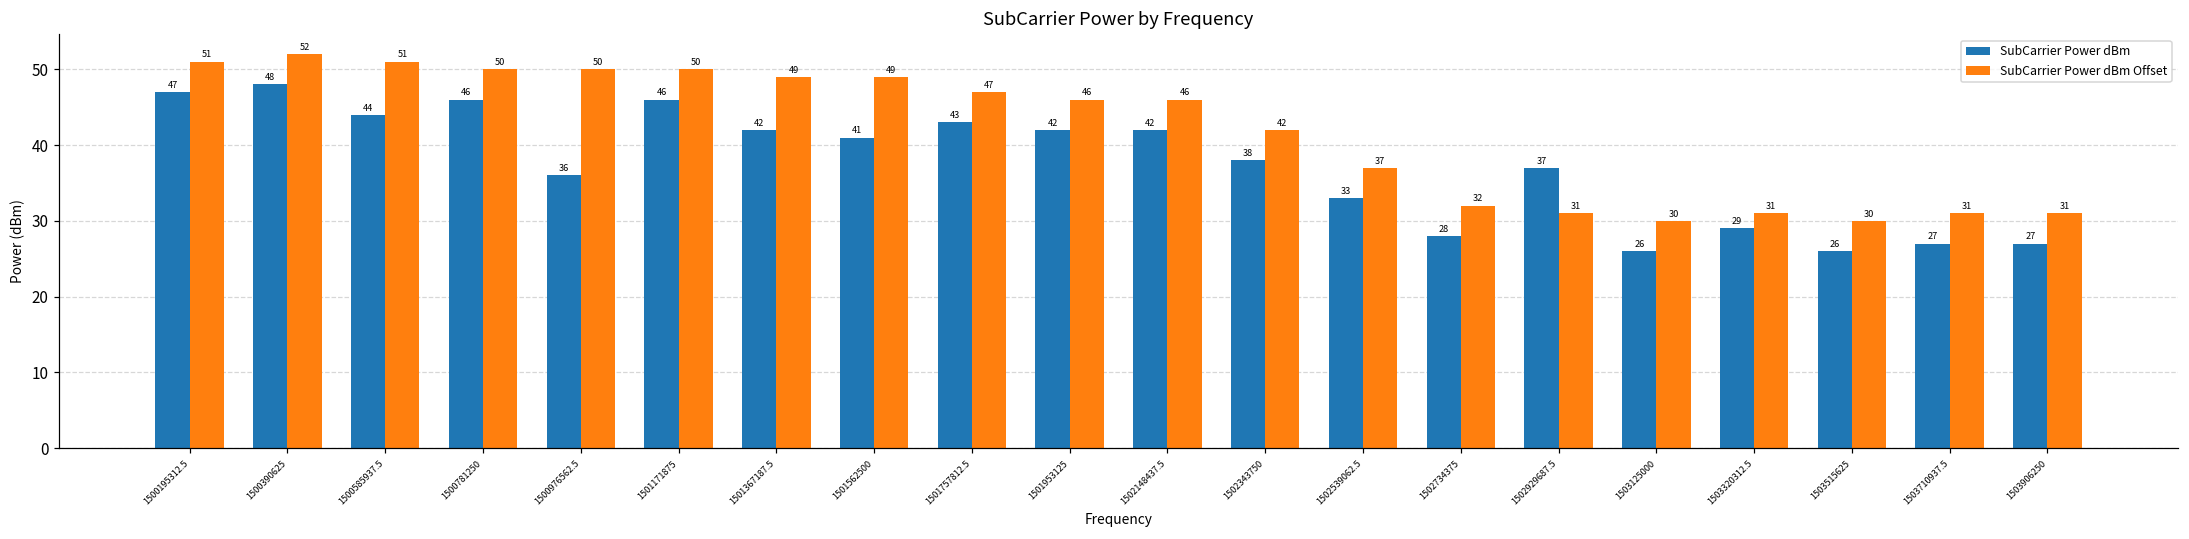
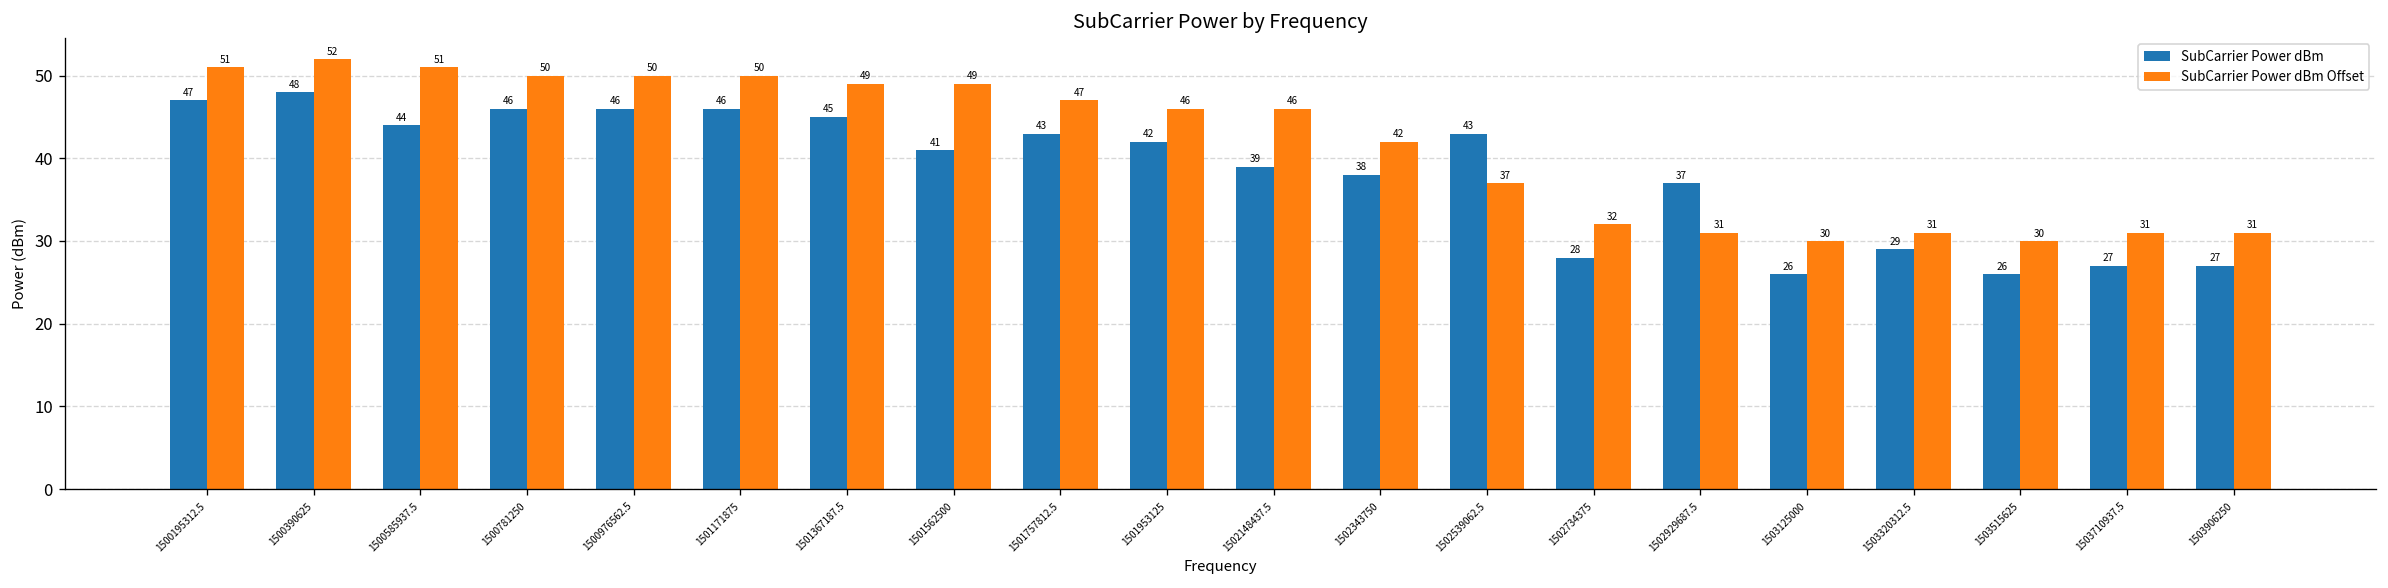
SubCarrier Power dBm, 1500976562.5: 36 -> 46
SubCarrier Power dBm, 1501367187.5: 42 -> 45
SubCarrier Power dBm, 1502148437.5: 42 -> 39
SubCarrier Power dBm, 1502539062.5: 33 -> 43
